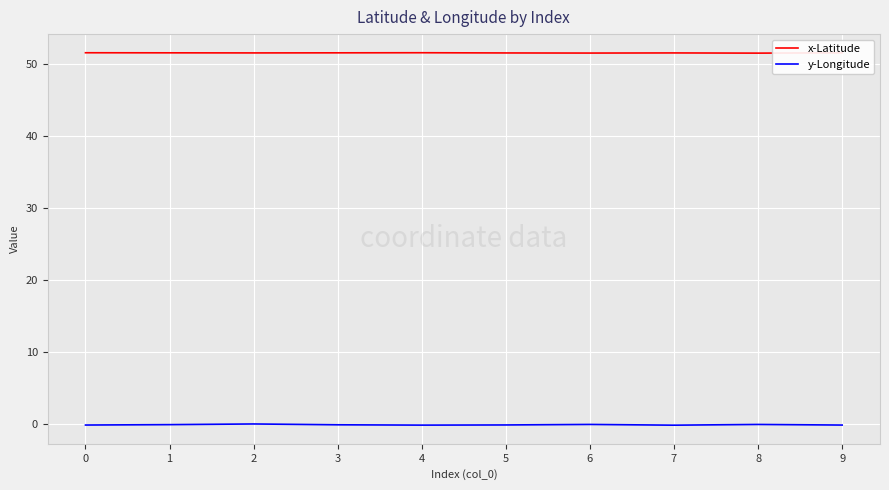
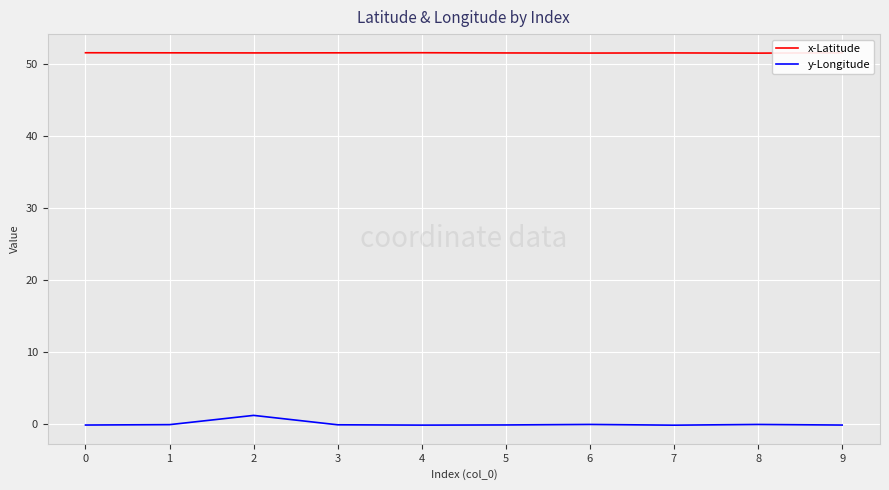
y-Longitude, 2: 0 -> 1
